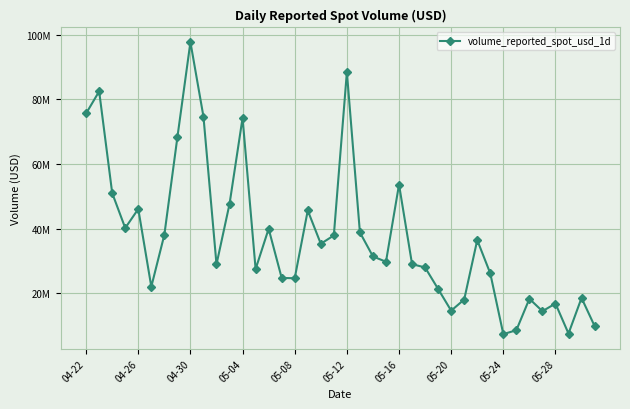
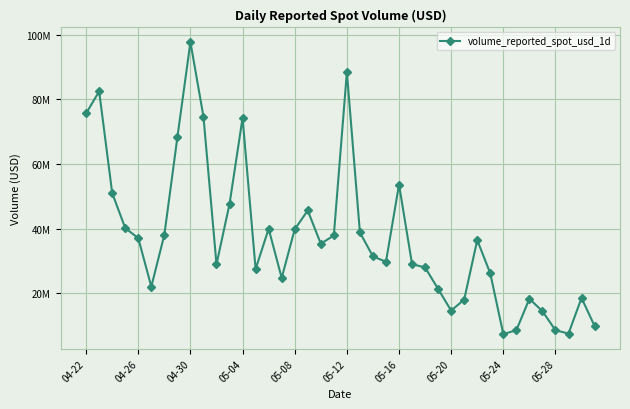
04-26: 46000000 -> 37000000
05-08: 25000000 -> 40000000
05-28: 17000000 -> 9000000
